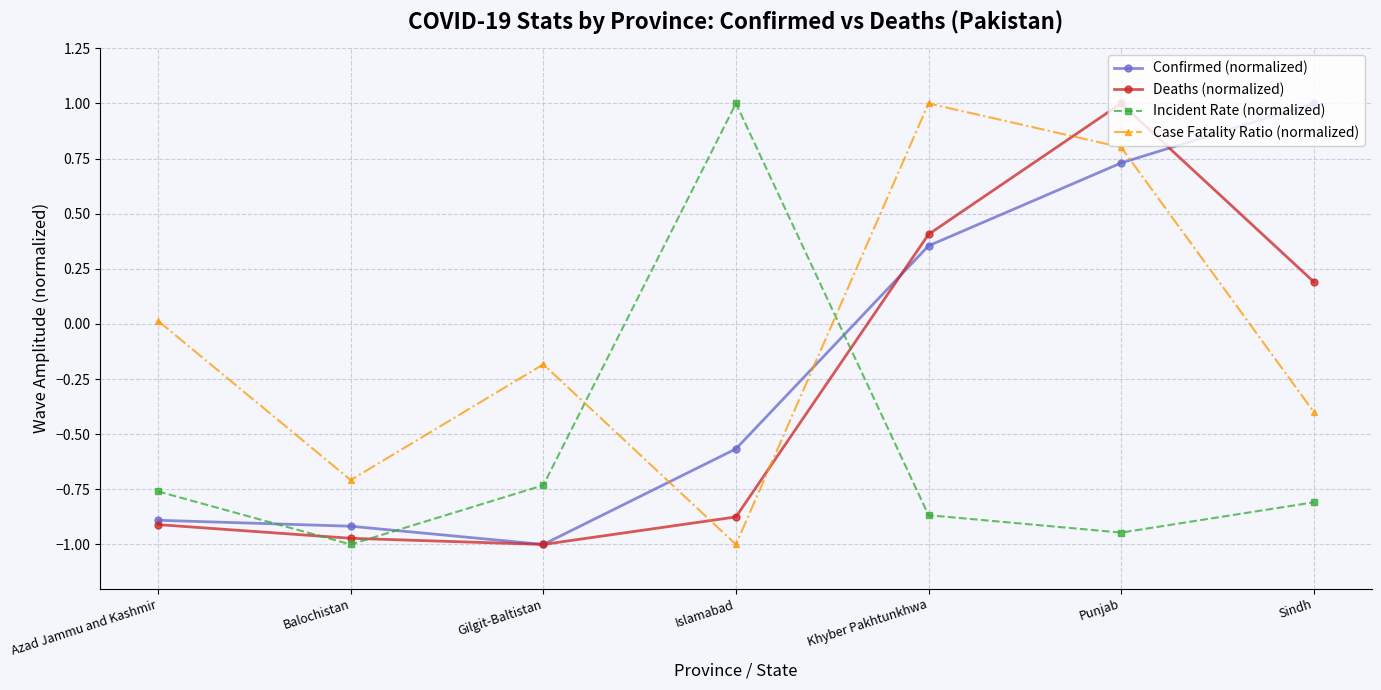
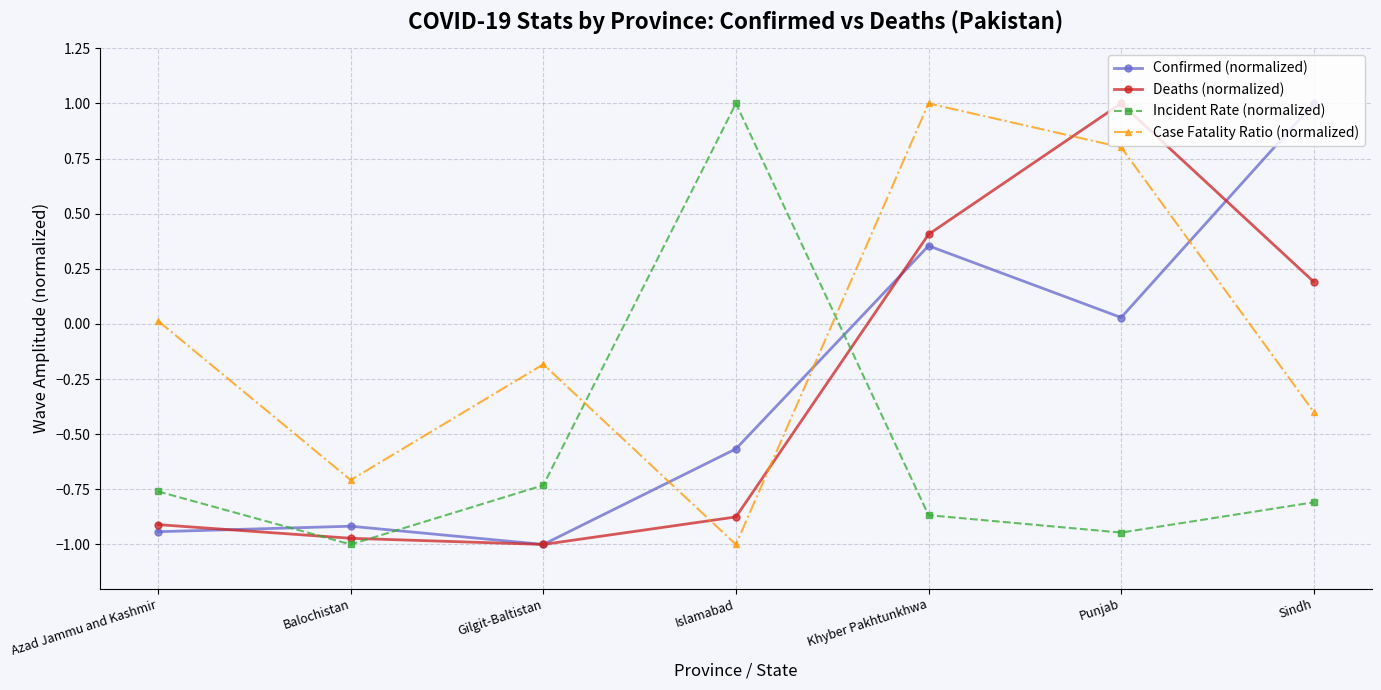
Confirmed (normalized), Azad Jammu and Kashmir: -0.89 -> -0.94
Confirmed (normalized), Punjab: 0.73 -> 0.03
